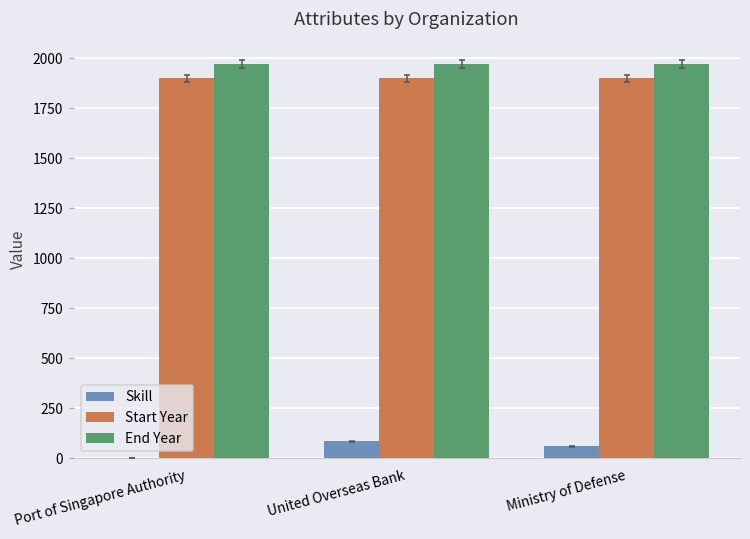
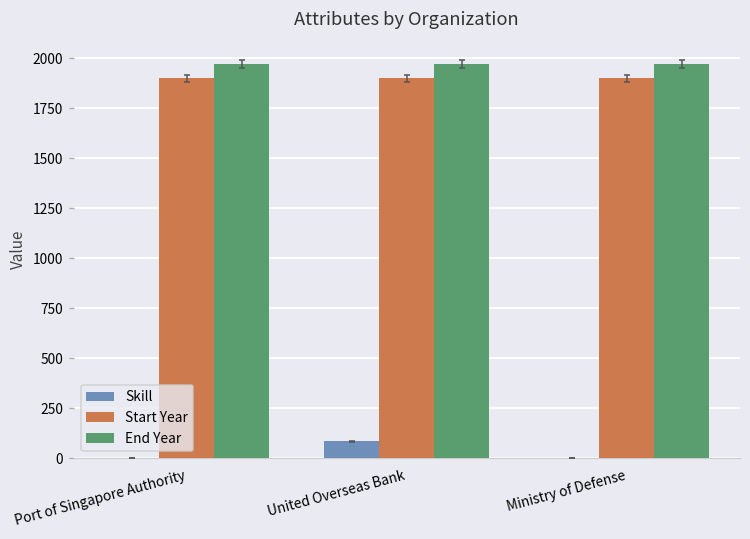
Skill, Ministry of Defense: 60 -> 0
